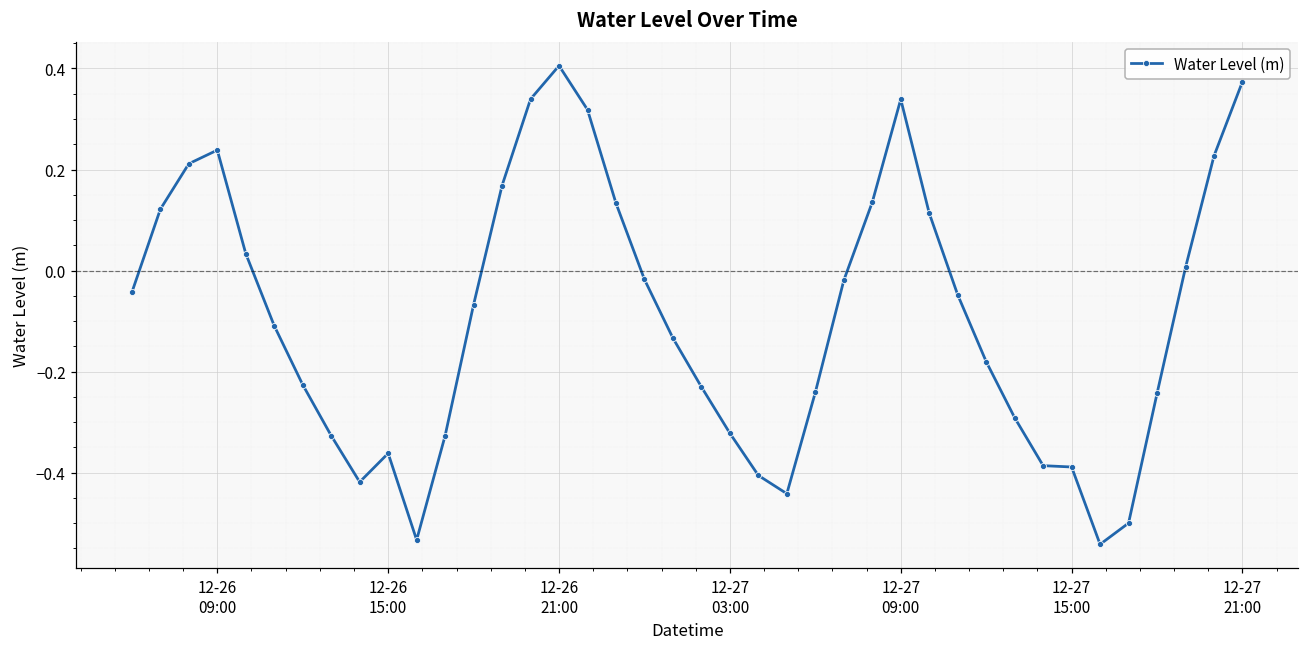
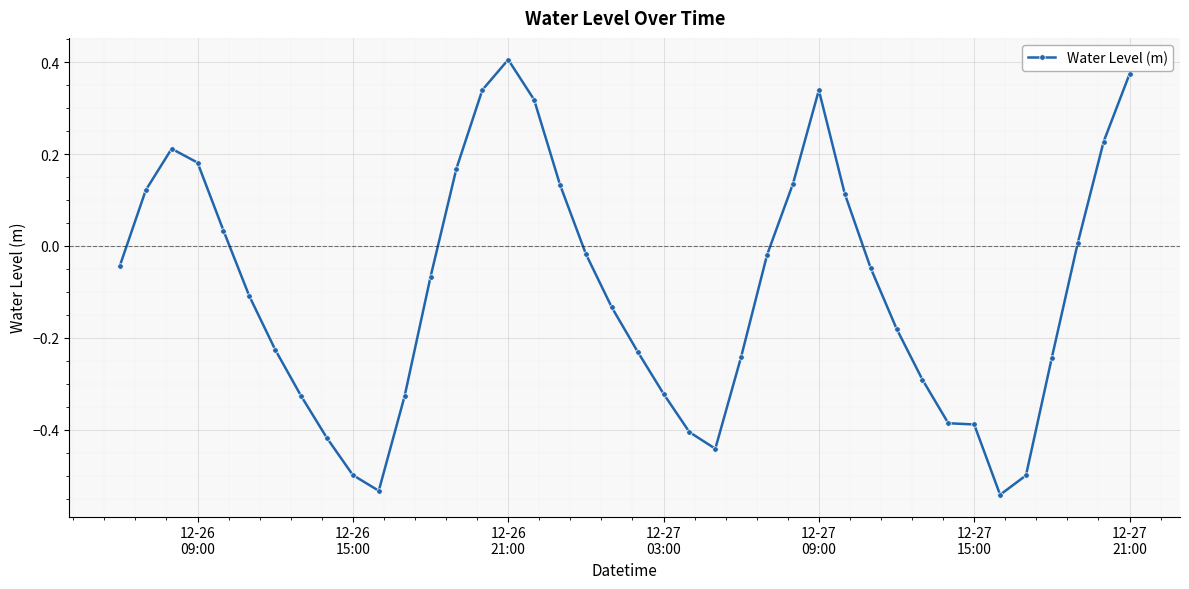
12-26 09:00: 0.24 -> 0.18
12-26 15:00: -0.36 -> -0.50
